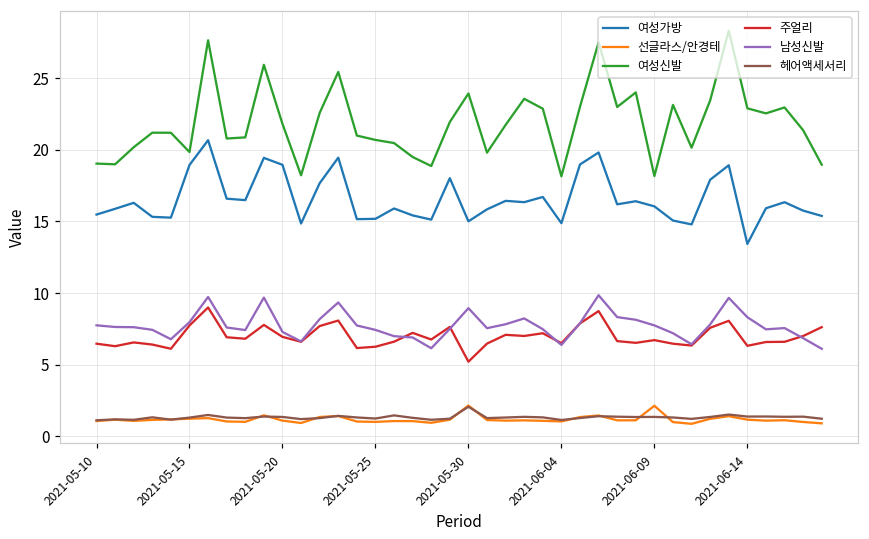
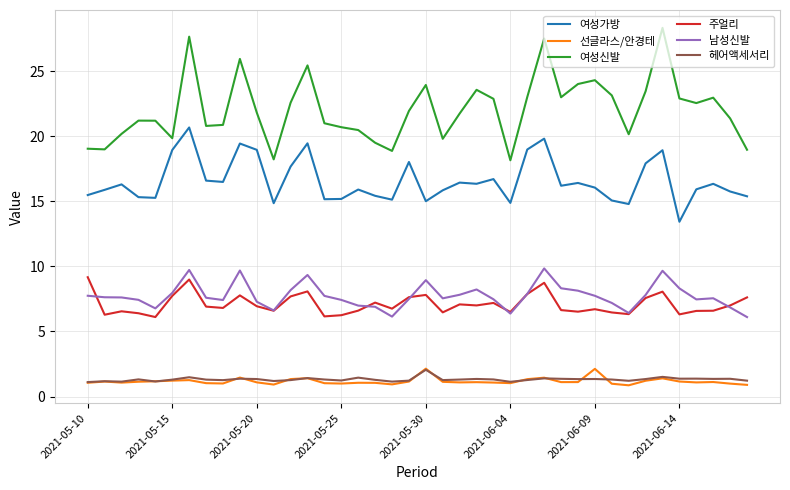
주얼리, 2021-05-10: 6.5 -> 9.2
주얼리, 2021-05-30: 5.2 -> 7.8
여성신발, 2021-06-09: 18.2 -> 24.3
